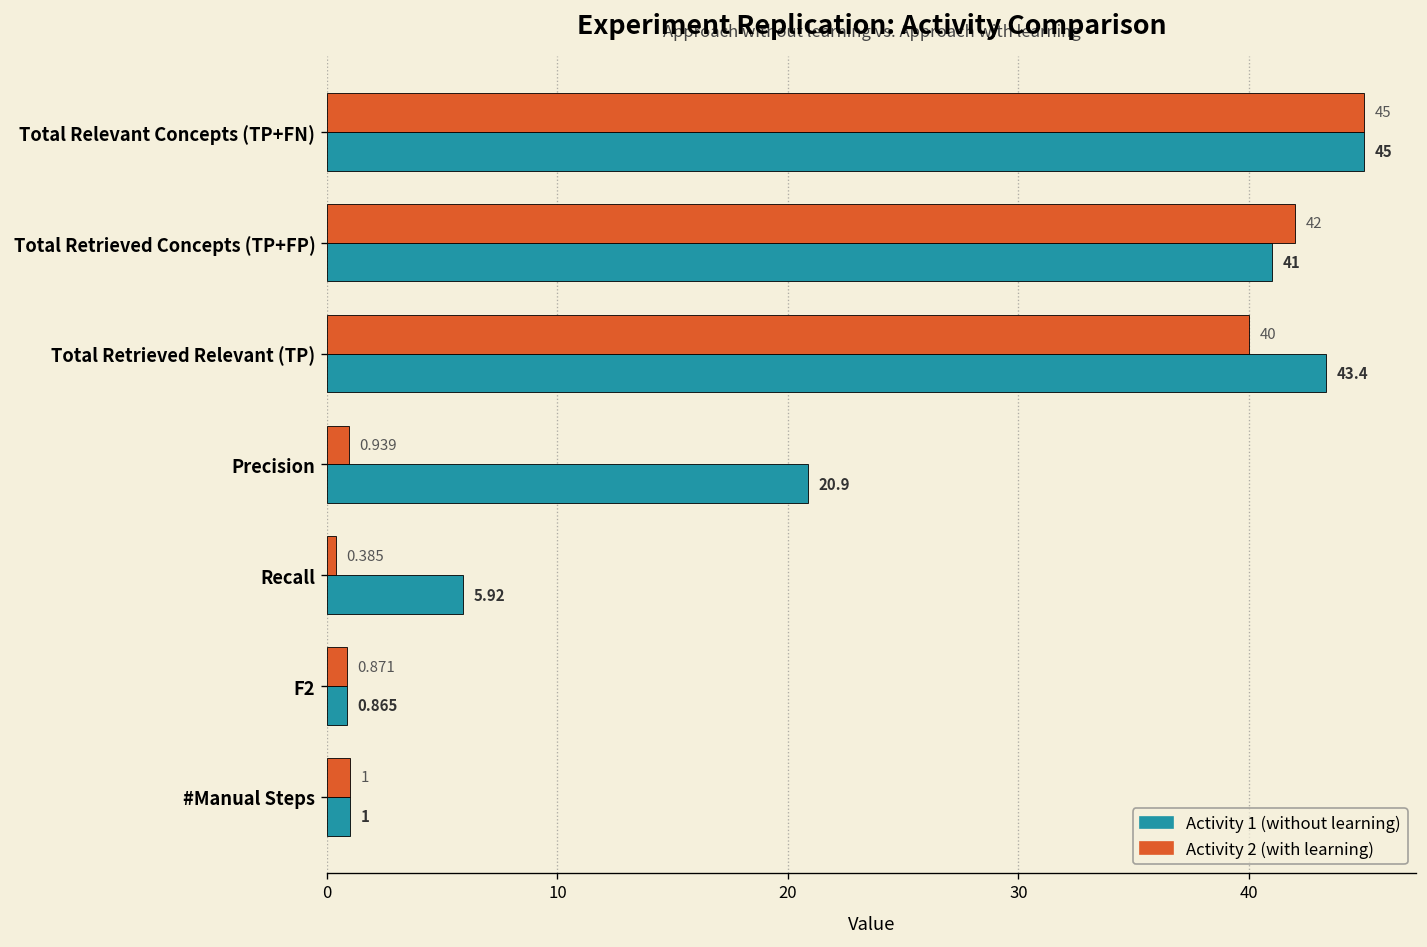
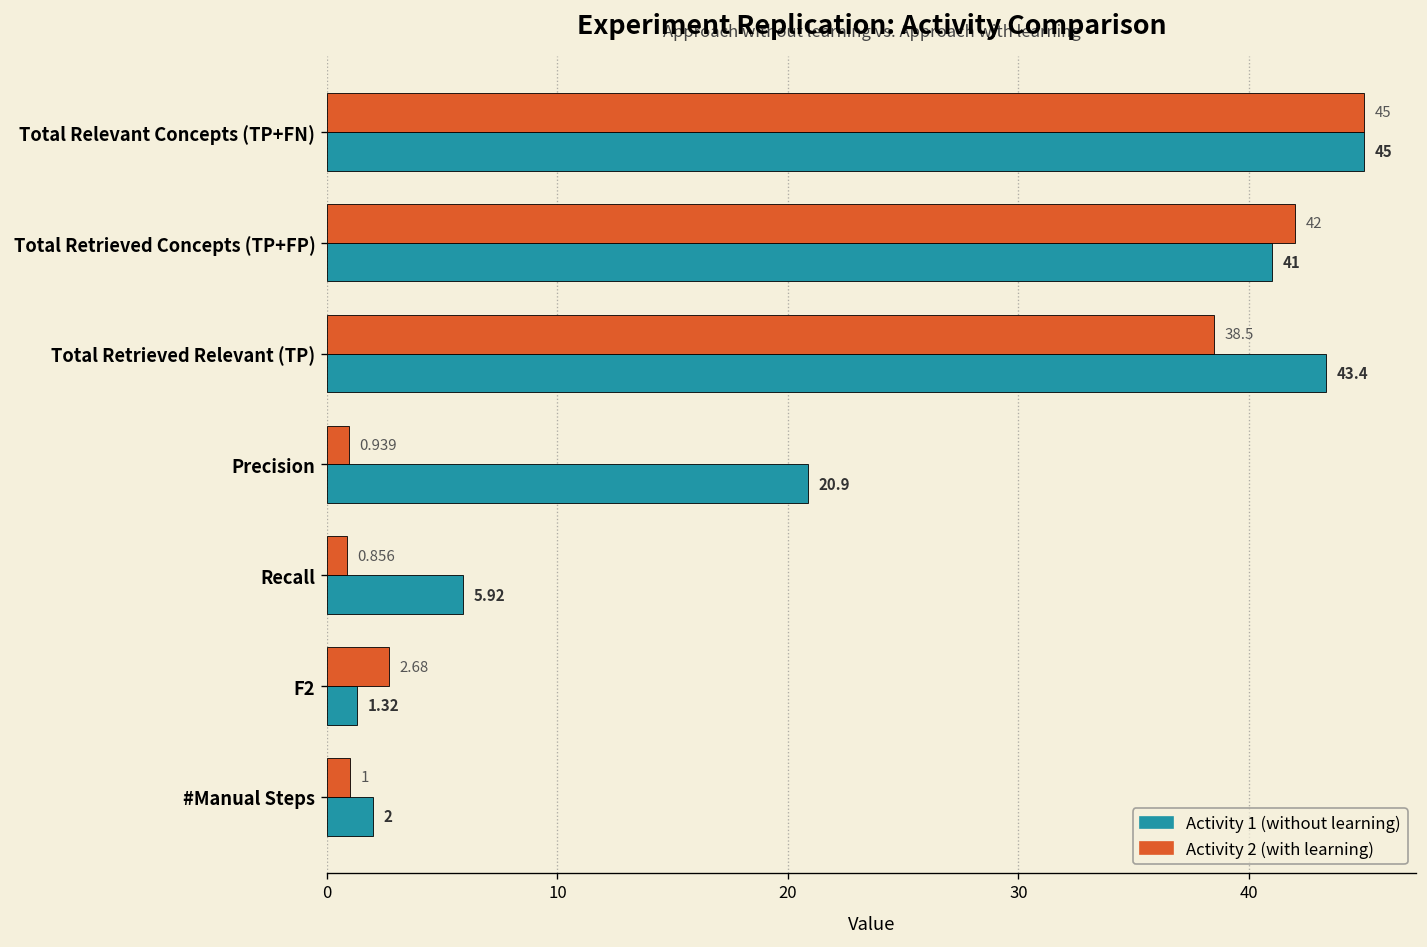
Activity 2 (with learning), Total Retrieved Relevant (TP): 40 -> 38.5
Activity 2 (with learning), Recall: 0.385 -> 0.856
Activity 2 (with learning), F2: 0.871 -> 2.68
Activity 1 (without learning), F2: 0.865 -> 1.32
Activity 1 (without learning), #Manual Steps: 1 -> 2
